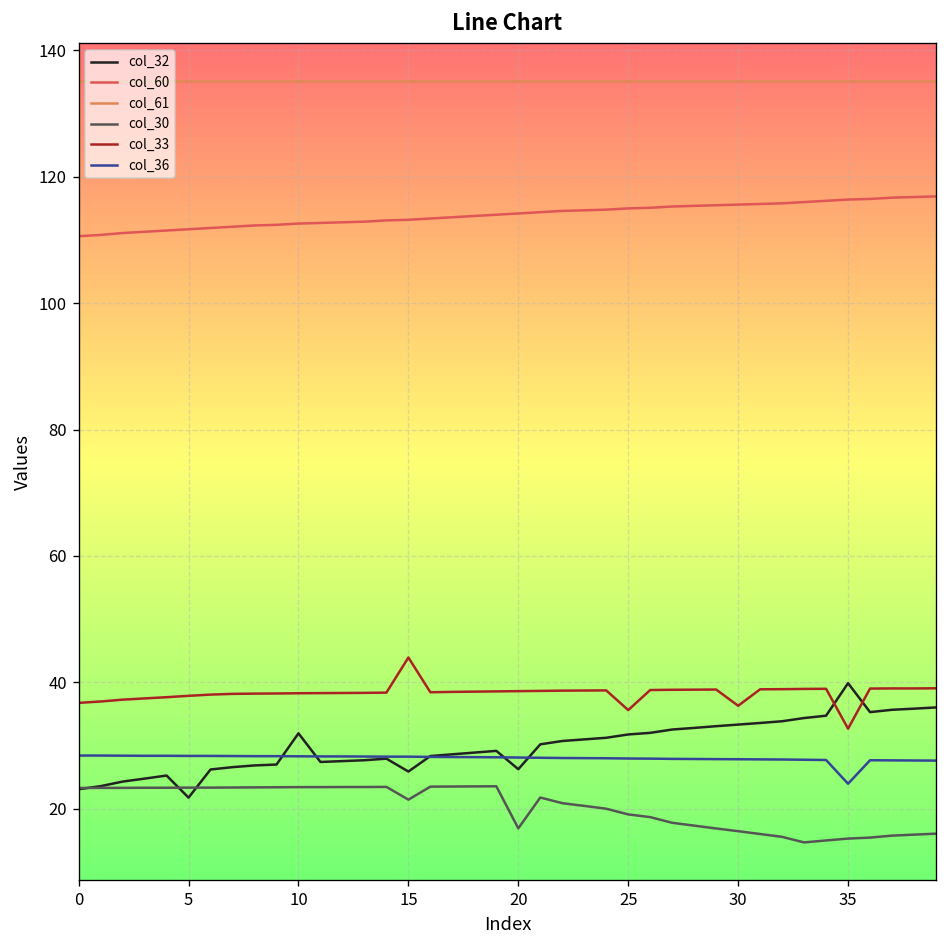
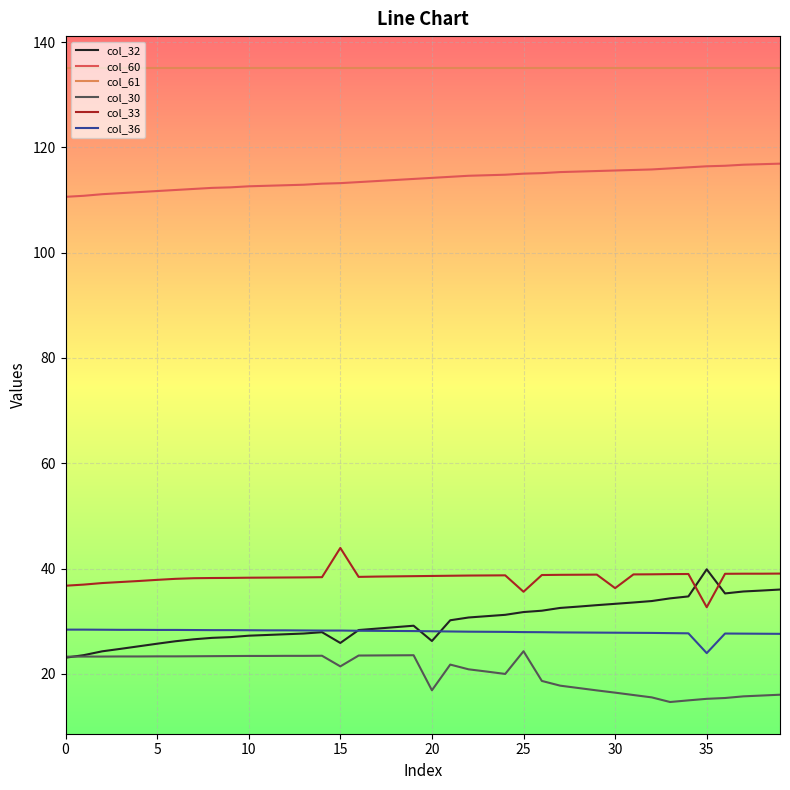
col_32, 5: 22 -> 26
col_32, 10: 32 -> 27
col_30, 25: 19 -> 24
